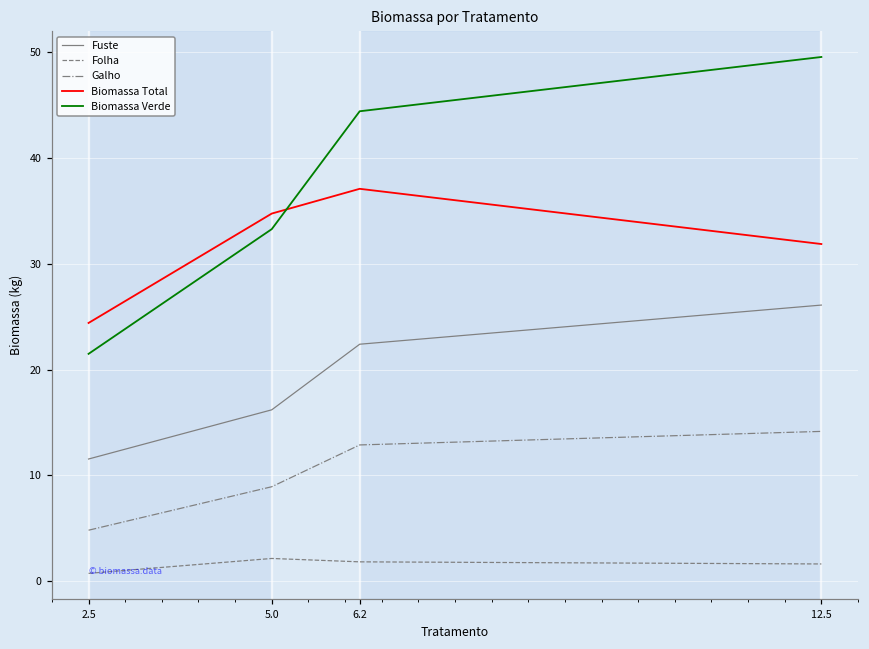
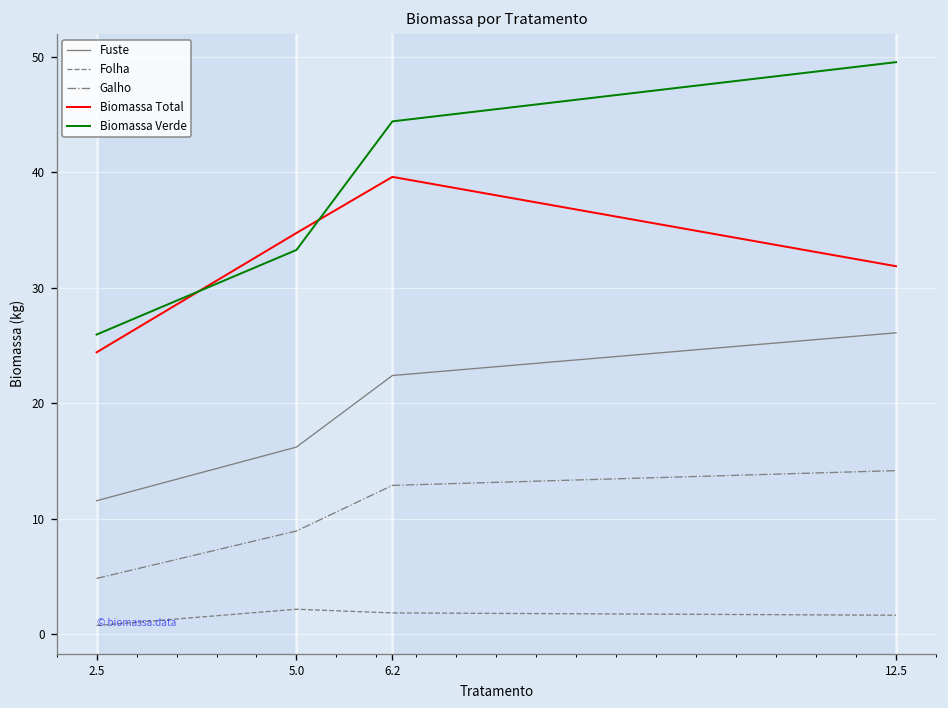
Biomassa Verde, 2.5: 21 -> 26
Biomassa Total, 6.2: 37 -> 40
